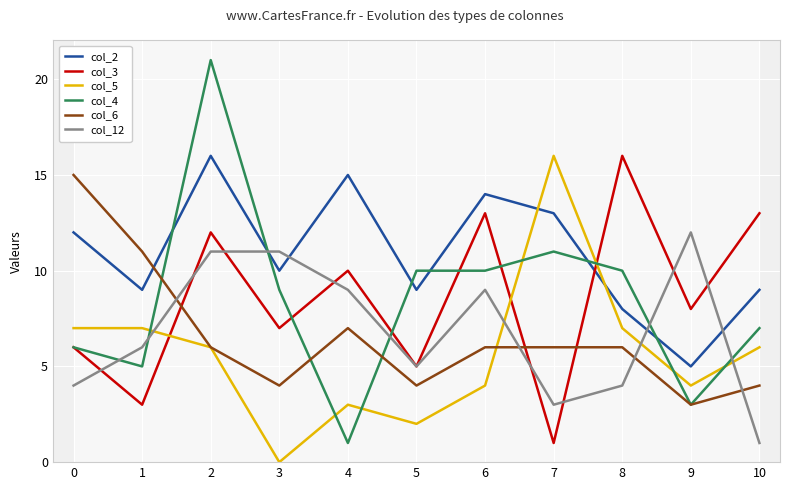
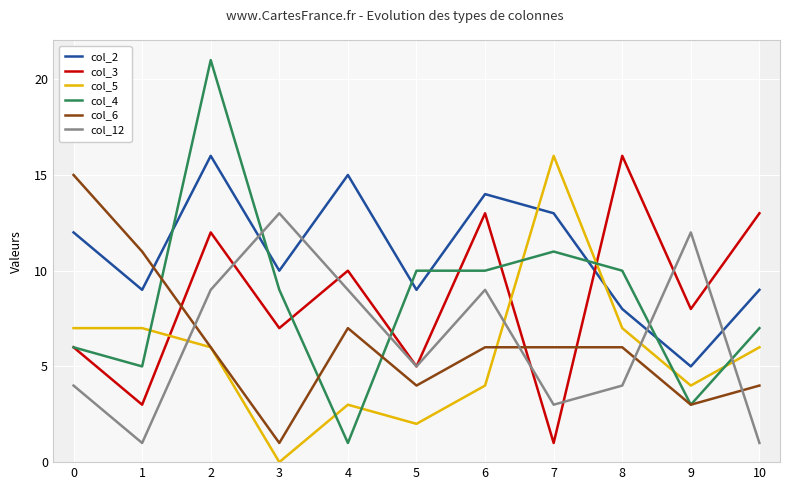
col_12, 1: 6 -> 1
col_12, 2: 11 -> 9
col_6, 3: 4 -> 1
col_12, 3: 11 -> 13
